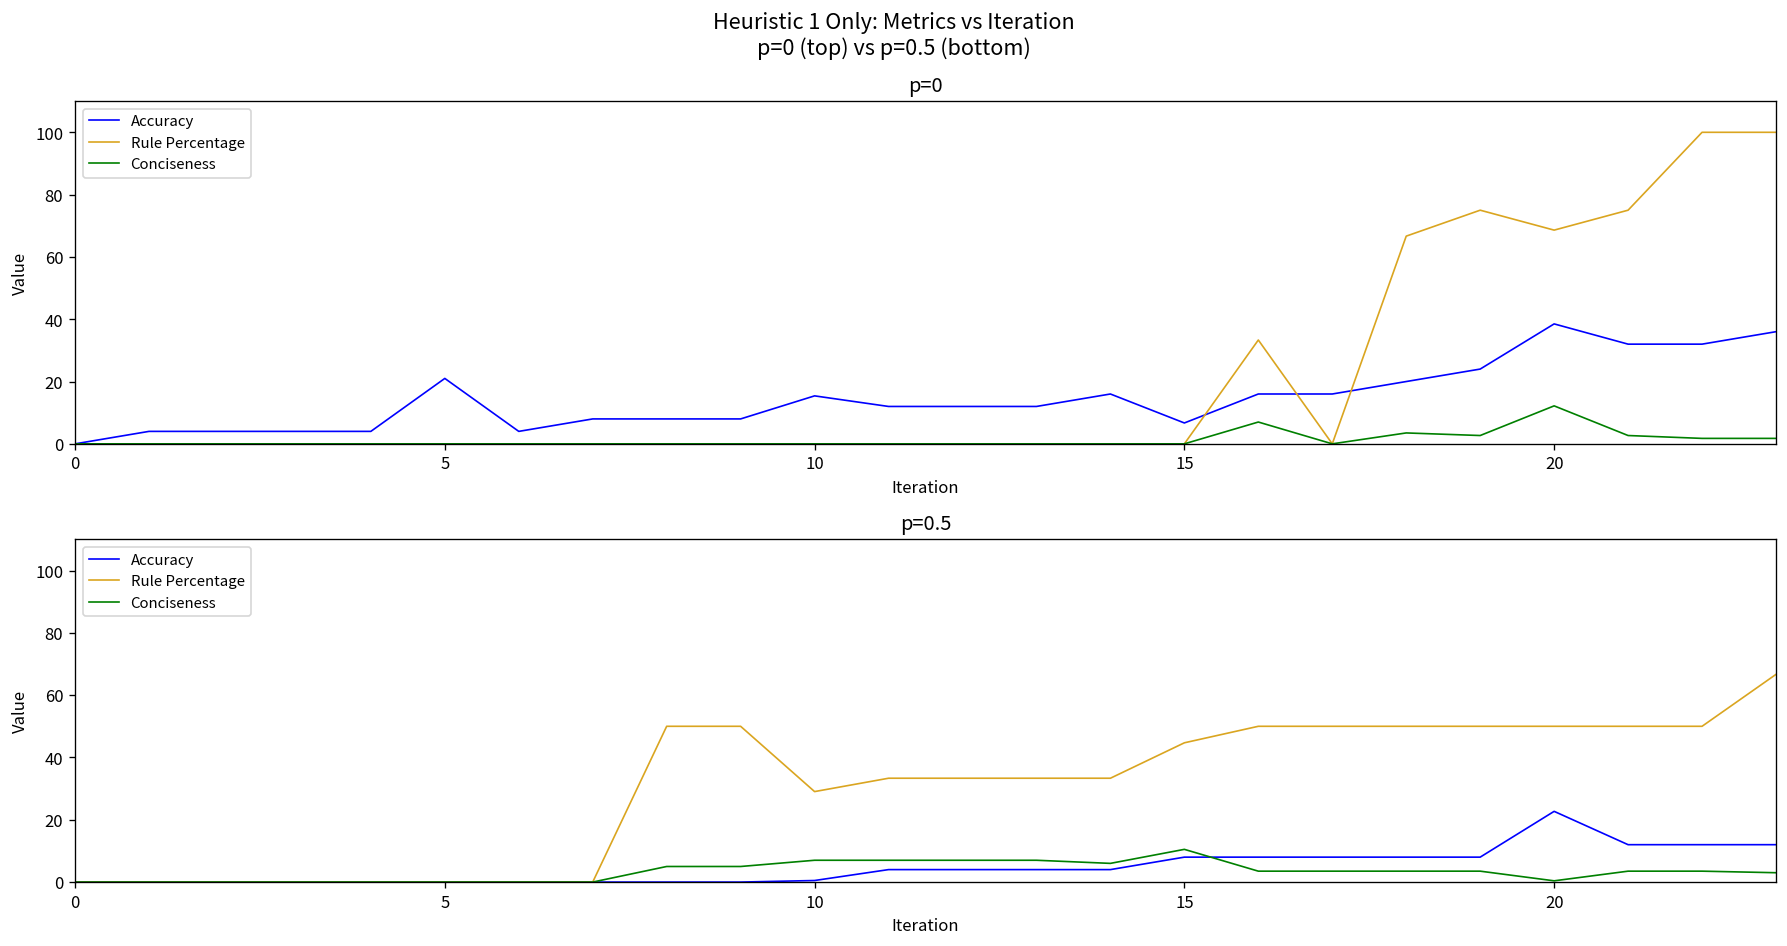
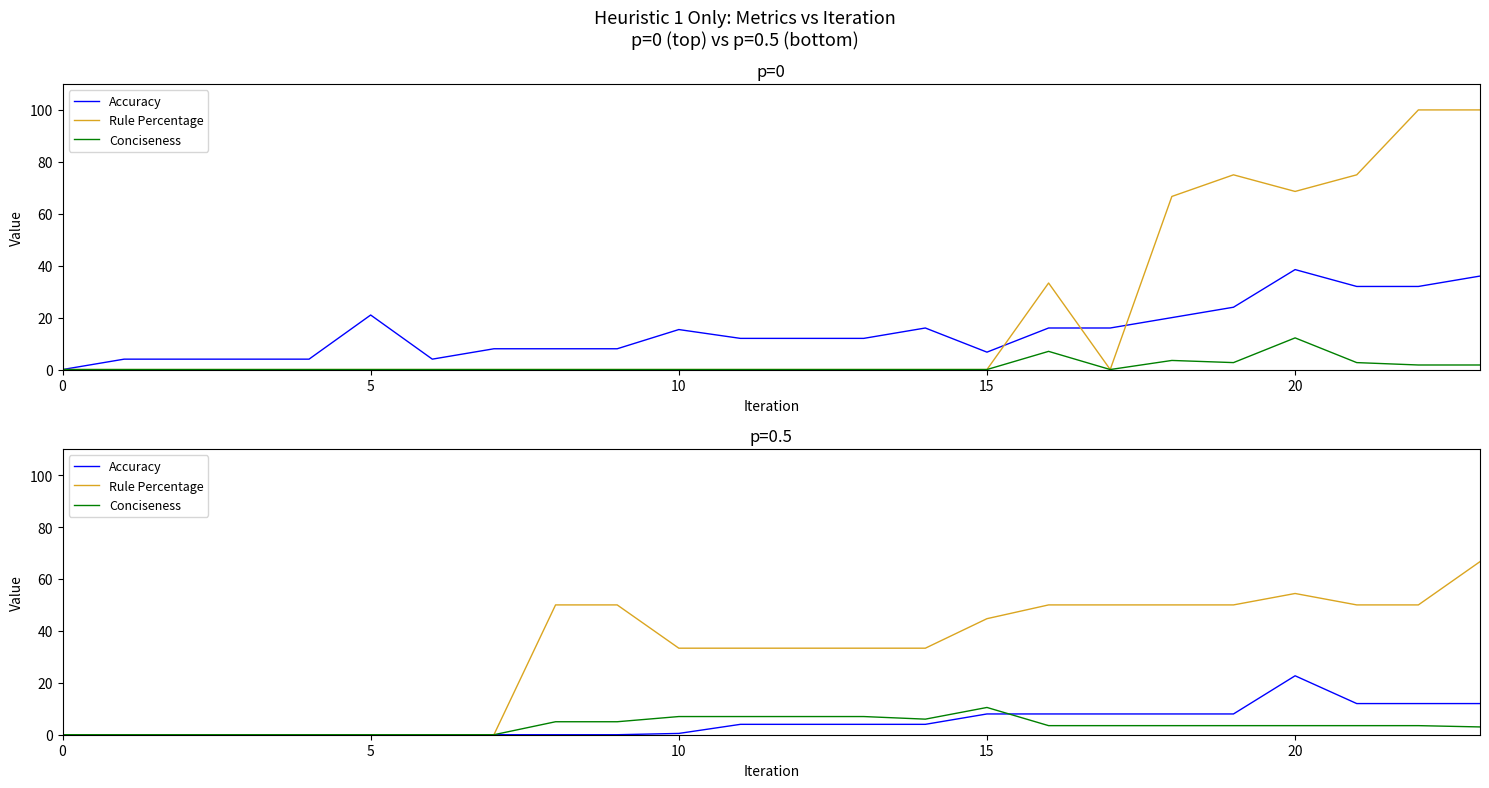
p=0.5, Rule Percentage, 10: 29 -> 33
p=0.5, Rule Percentage, 20: 50 -> 54
p=0.5, Conciseness, 20: 0 -> 4
